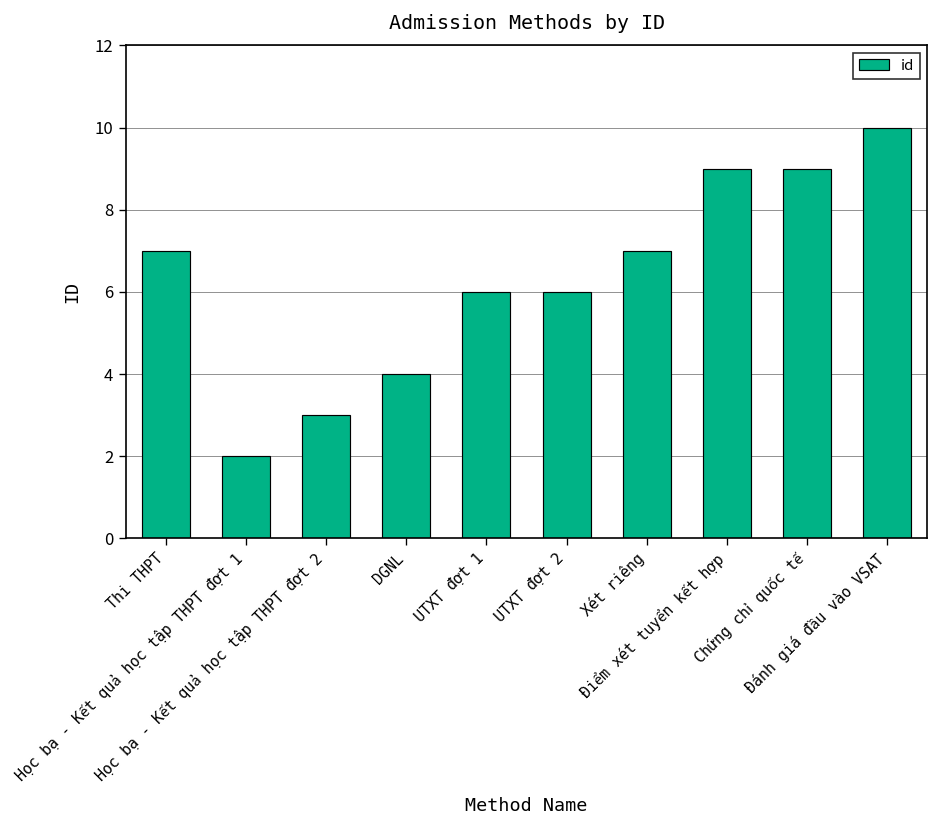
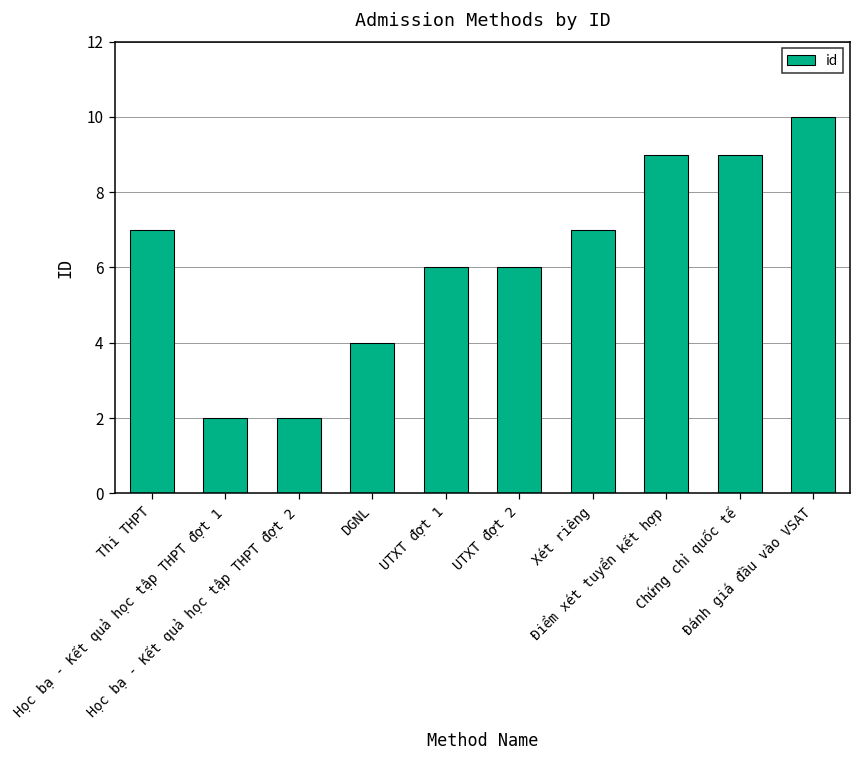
Học bạ - Kết quả học tập THPT đợt 2: 3 -> 2
